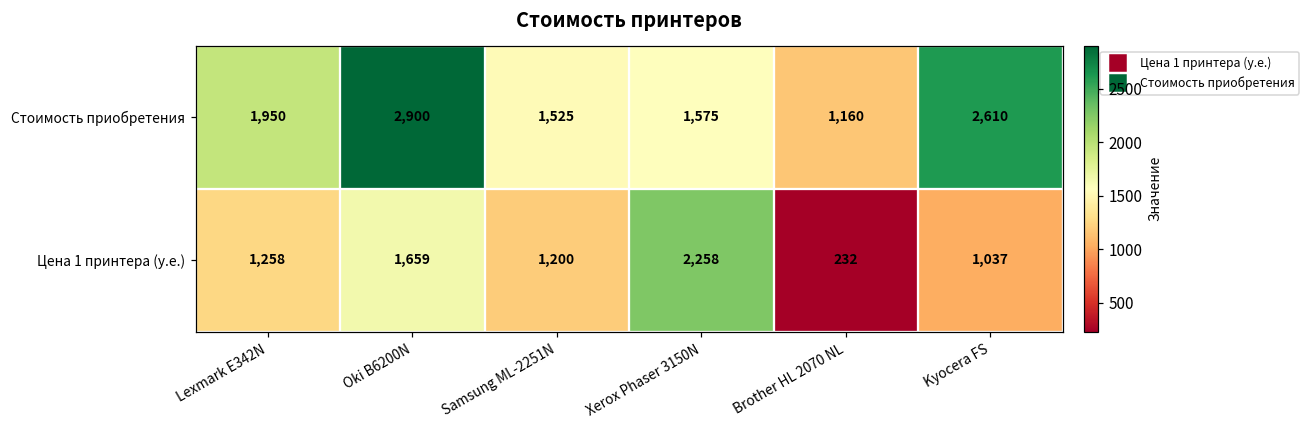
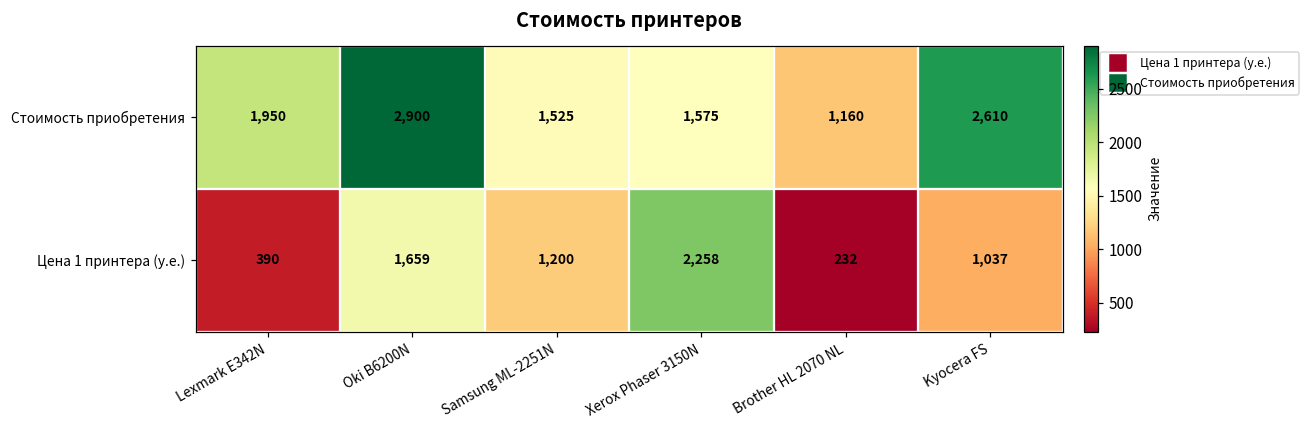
Цена 1 принтера (у.е.), Lexmark E342N: 1,258 -> 390
